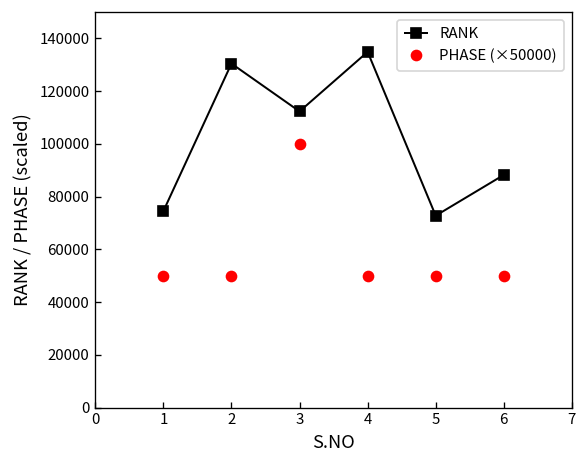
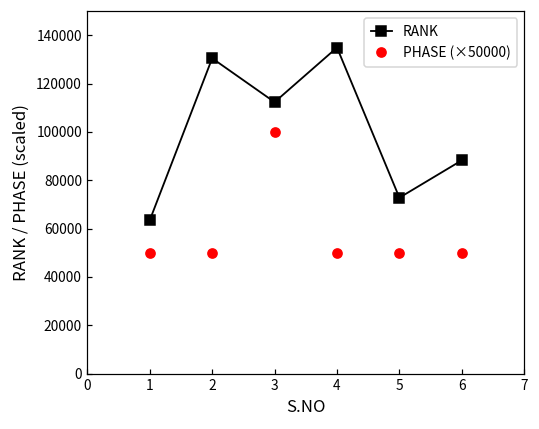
RANK, 1: 74000 -> 63000
